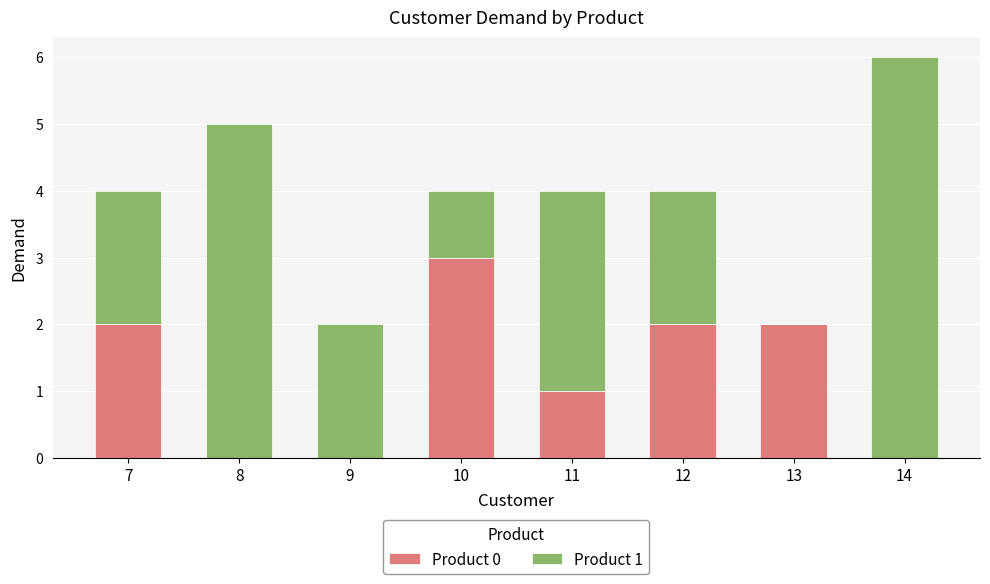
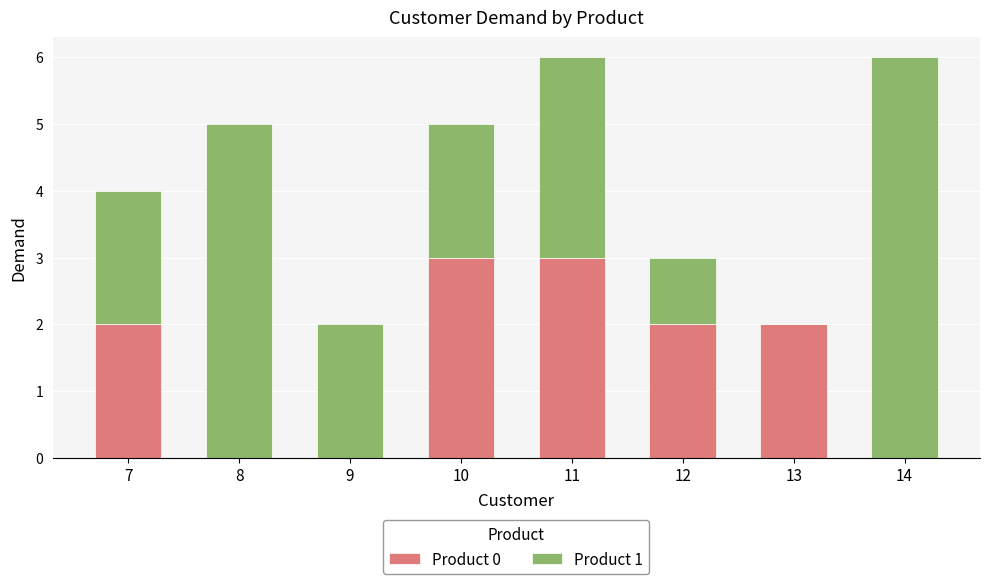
Product 1, 10: 1 -> 2
Product 0, 11: 1 -> 3
Product 1, 12: 2 -> 1
